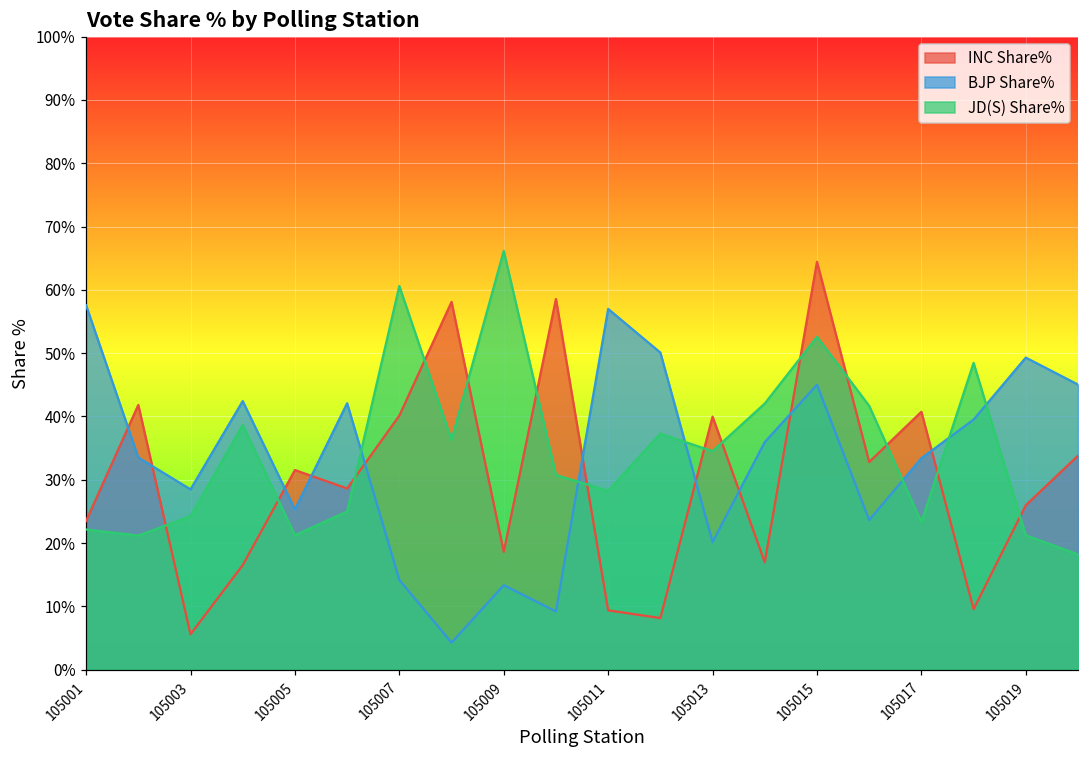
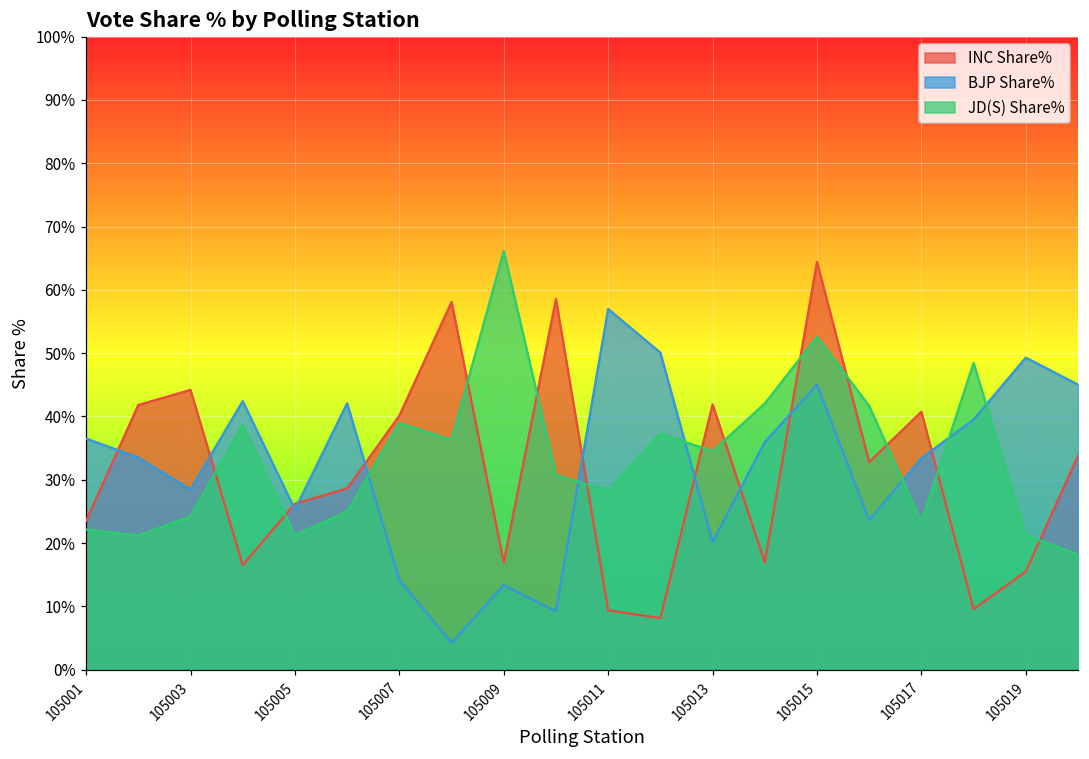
BJP Share%, 105001: 58% -> 37%
INC Share%, 105003: 6% -> 44%
INC Share%, 105005: 32% -> 26%
JD(S) Share%, 105007: 61% -> 39%
INC Share%, 105009: 19% -> 17%
INC Share%, 105013: 40% -> 42%
INC Share%, 105019: 26% -> 16%
